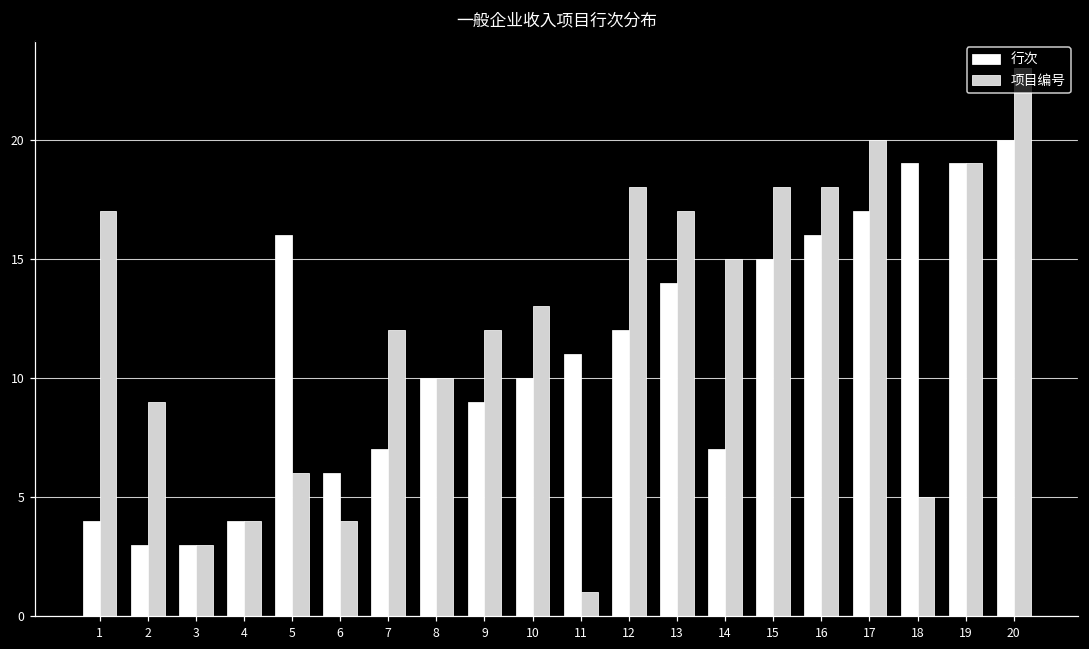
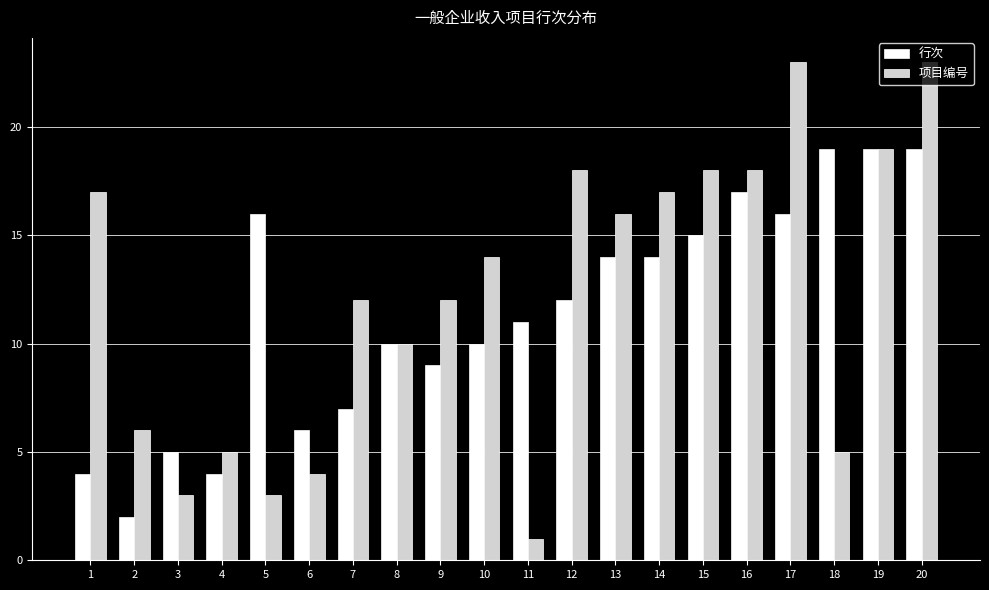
行次, 2: 3 -> 2
项目编号, 2: 9 -> 6
行次, 3: 3 -> 5
项目编号, 4: 4 -> 5
项目编号, 5: 6 -> 3
项目编号, 10: 13 -> 14
项目编号, 13: 17 -> 16
行次, 14: 7 -> 14
项目编号, 14: 15 -> 17
行次, 16: 16 -> 17
行次, 17: 17 -> 16
项目编号, 17: 20 -> 23
行次, 20: 20 -> 19
